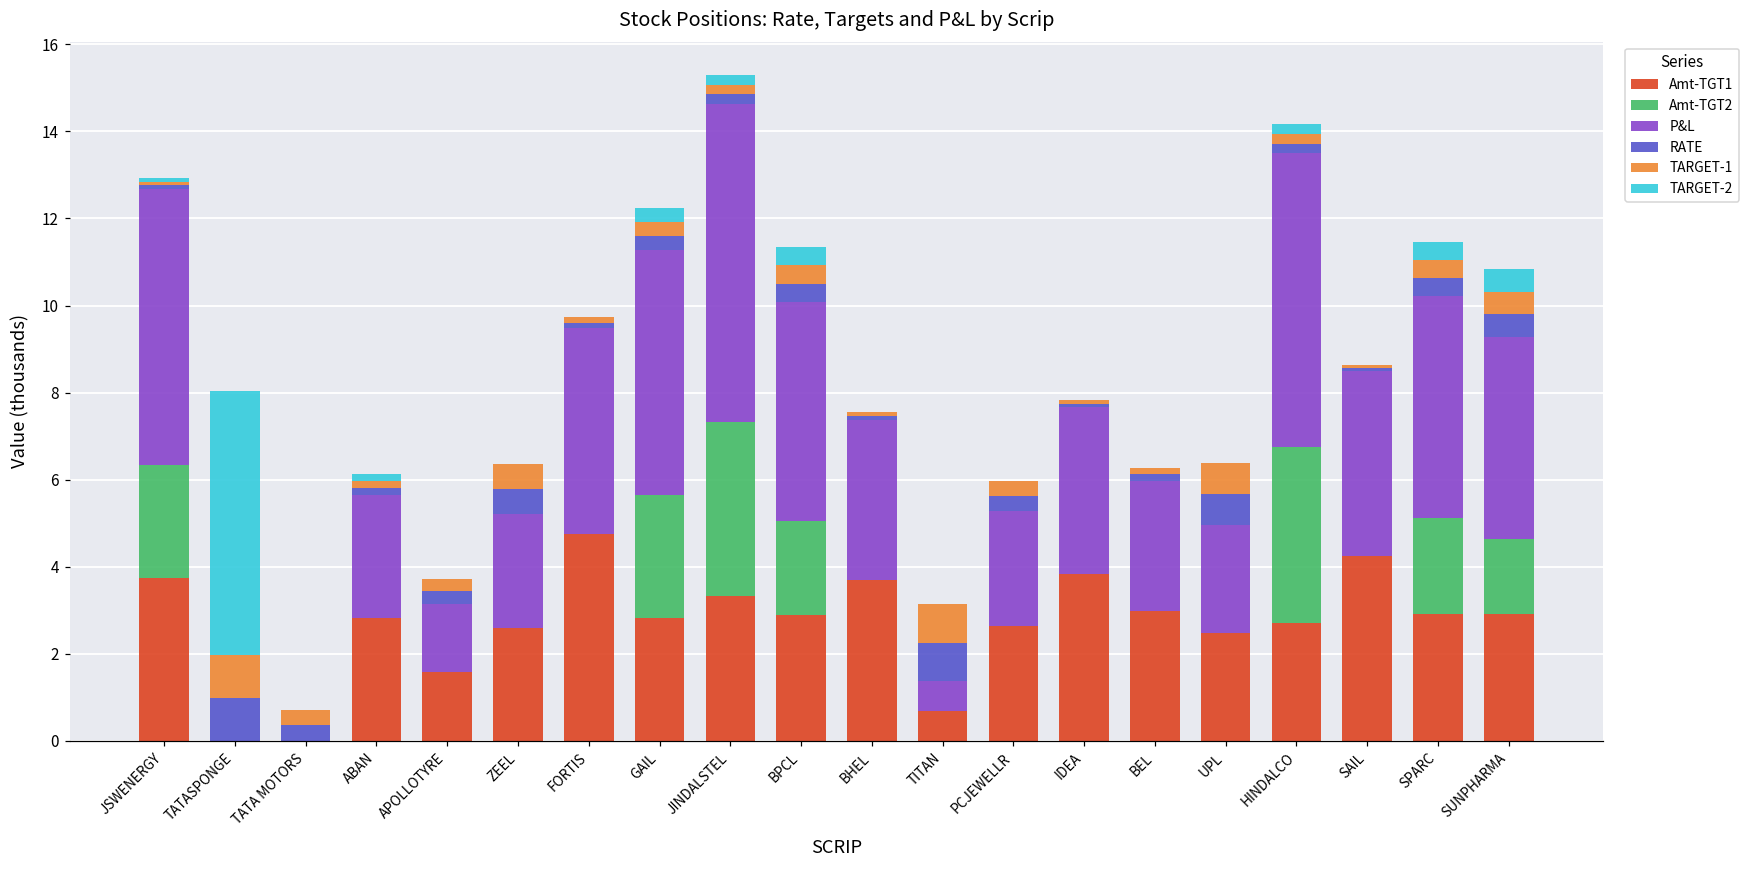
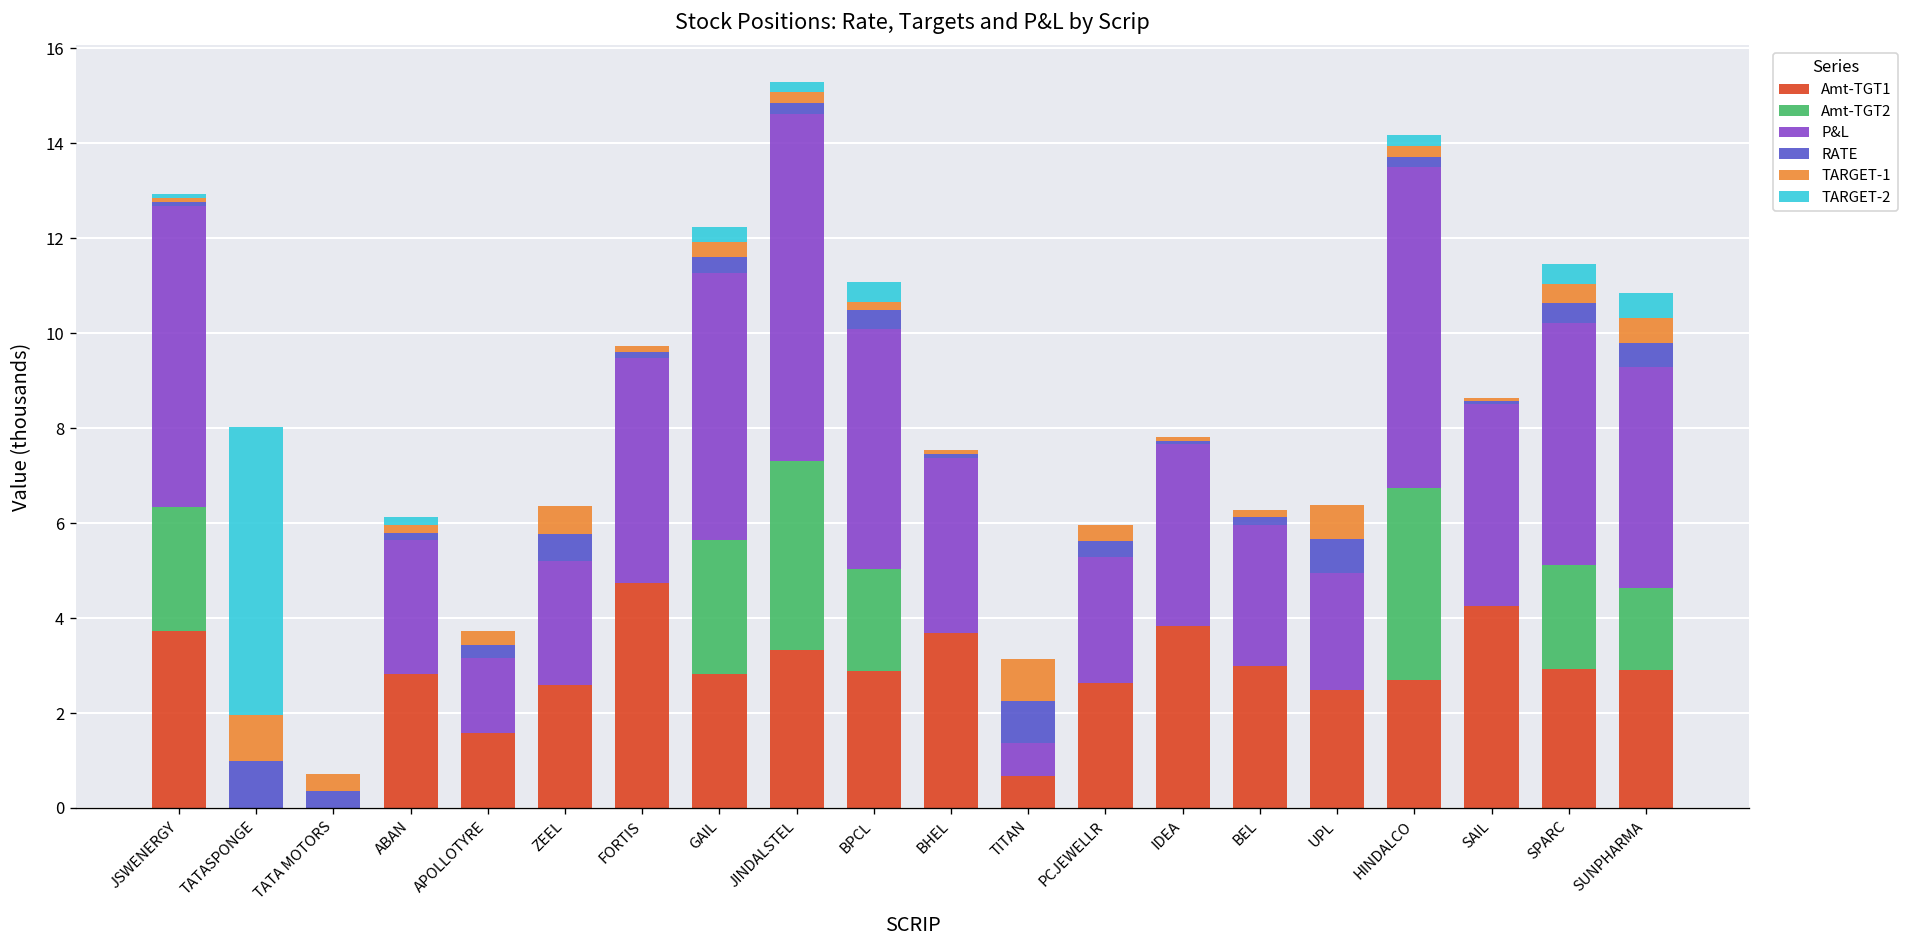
TARGET-1, BPCL: 0.4 -> 0.2
